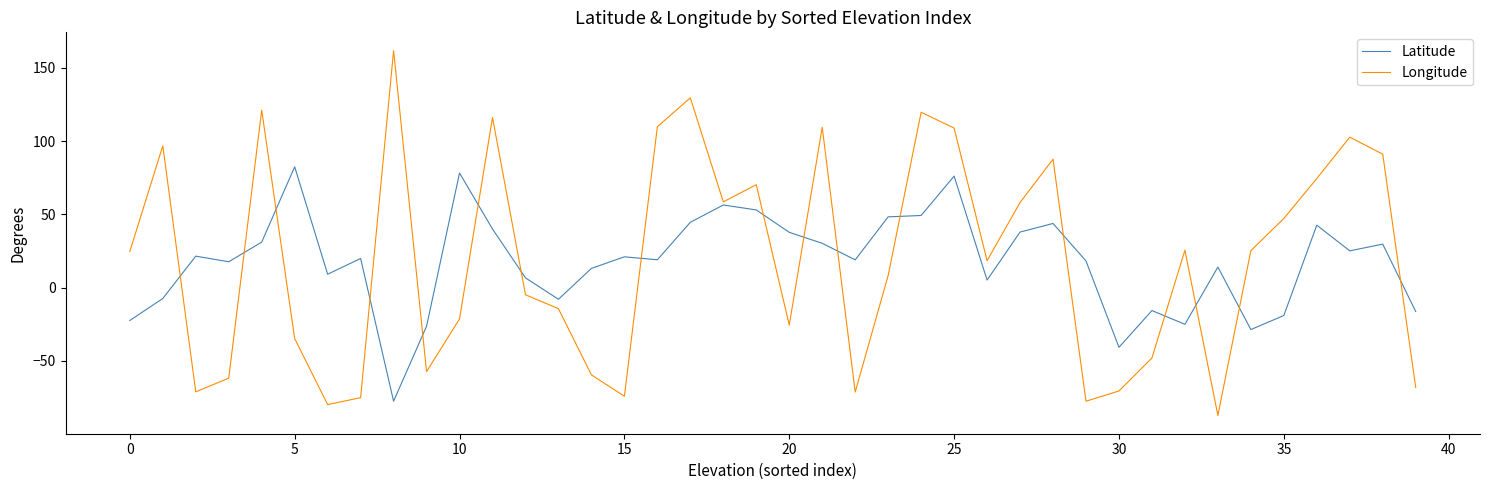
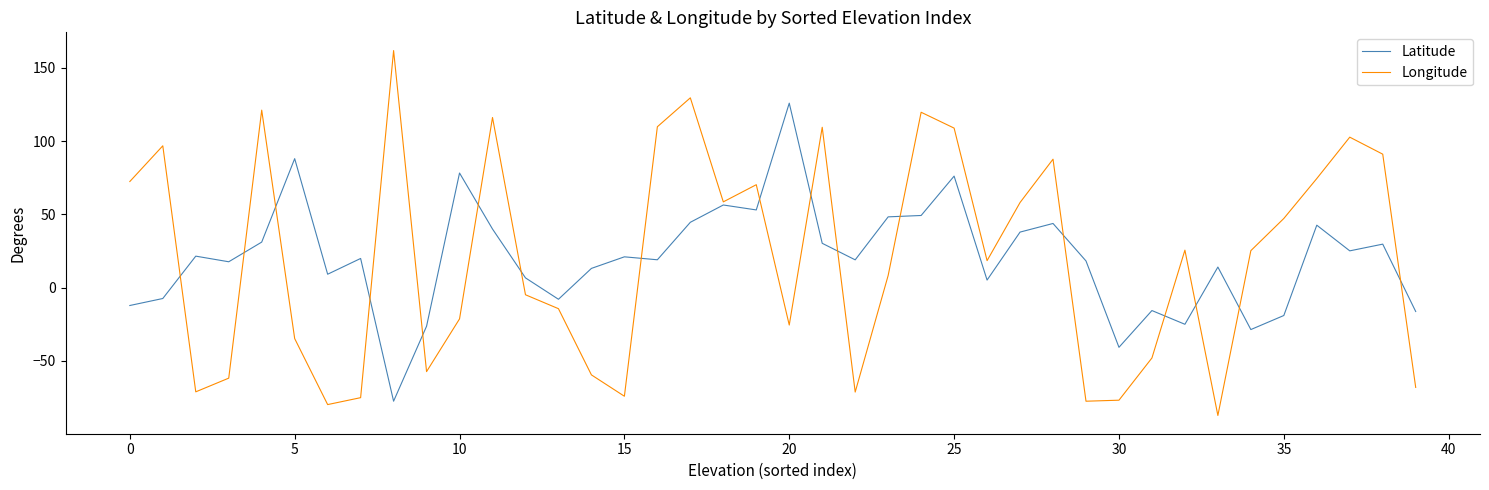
Latitude, 0: -22 -> -12
Longitude, 0: 25 -> 72
Latitude, 5: 83 -> 88
Latitude, 20: 38 -> 126
Longitude, 30: -71 -> -77
